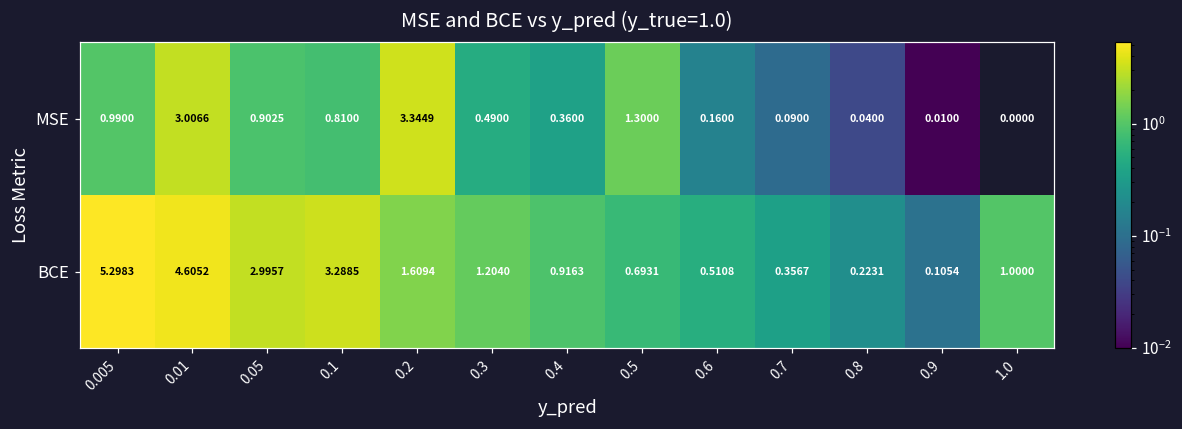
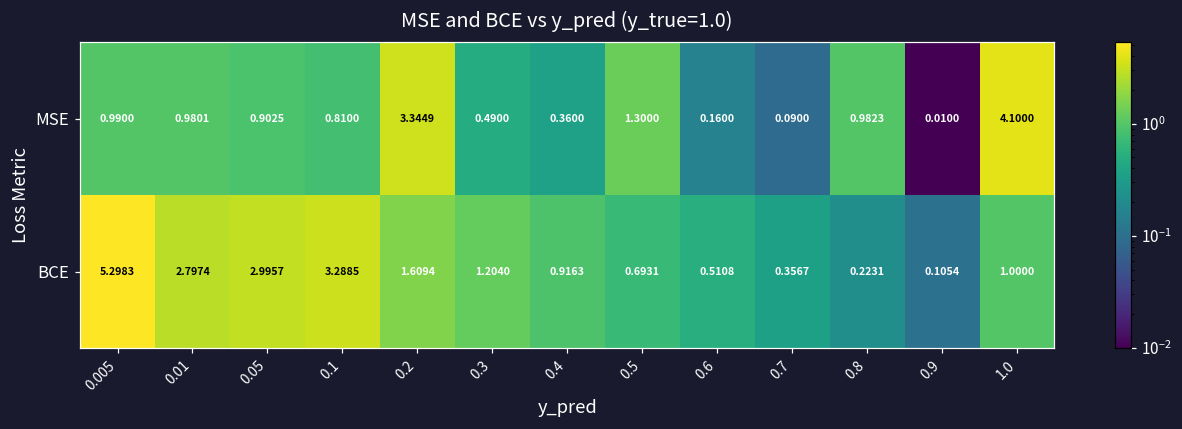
MSE, 0.01: 3.0066 -> 0.9801
MSE, 0.8: 0.0400 -> 0.9823
MSE, 1.0: 0.0000 -> 4.1000
BCE, 0.01: 4.6052 -> 2.7974
